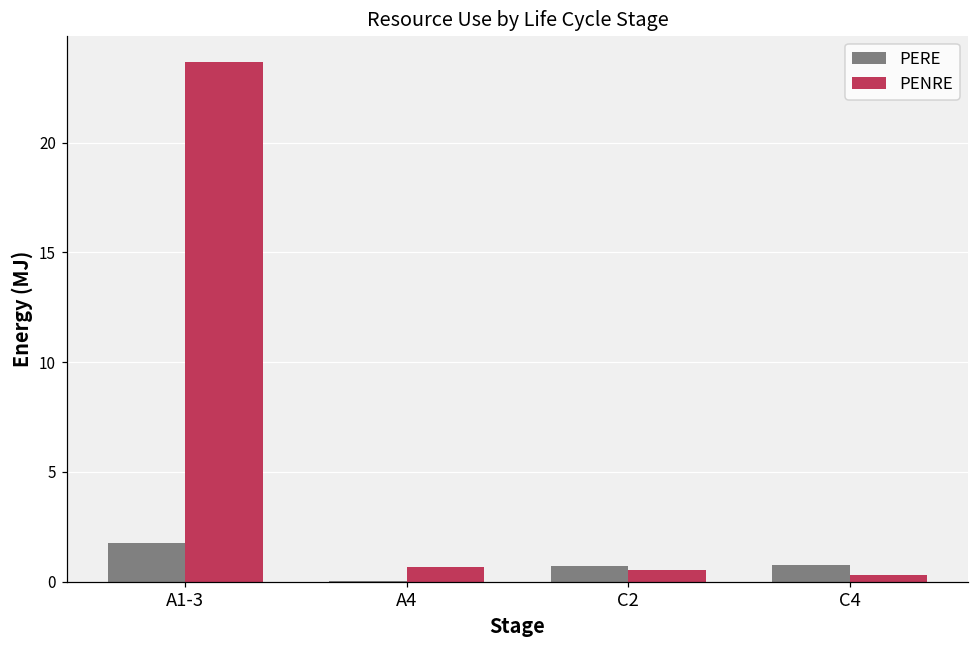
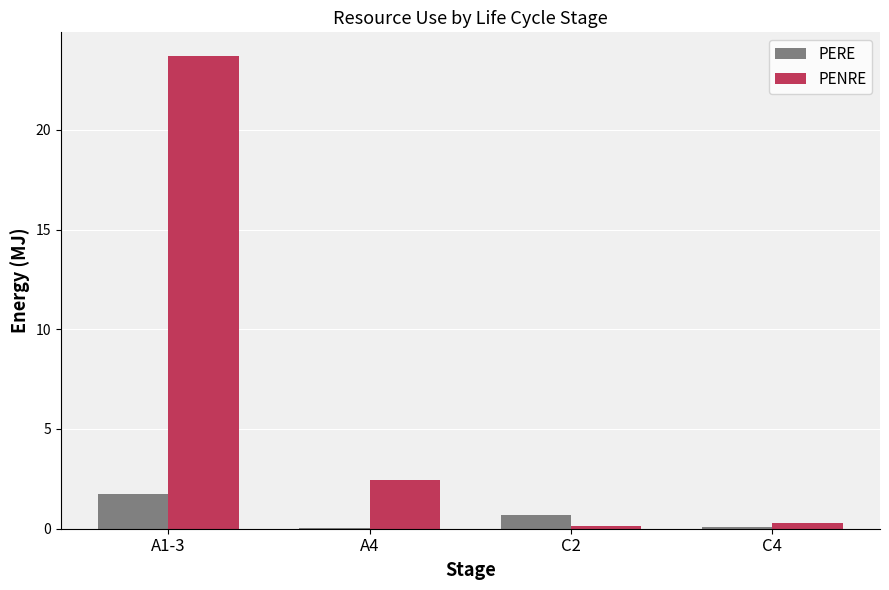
PENRE, A4: 0.7 -> 2.4
PENRE, C2: 0.5 -> 0.1
PERE, C4: 0.7 -> 0.1
